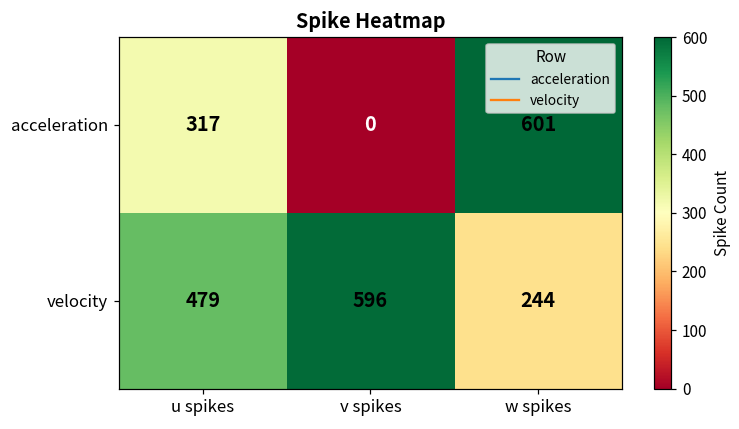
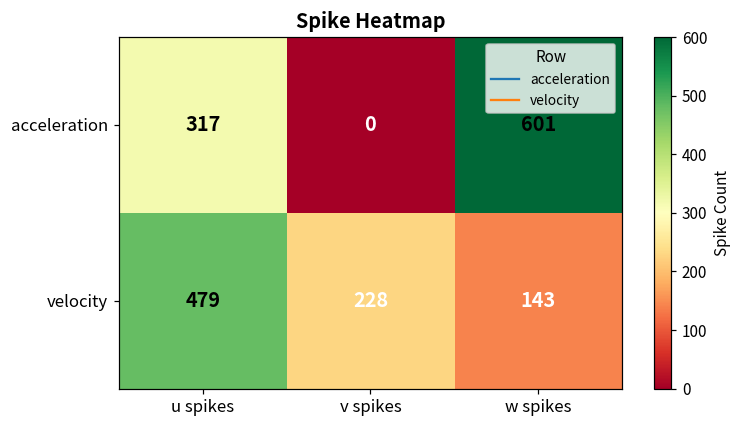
velocity, v spikes: 596 -> 228
velocity, w spikes: 244 -> 143
